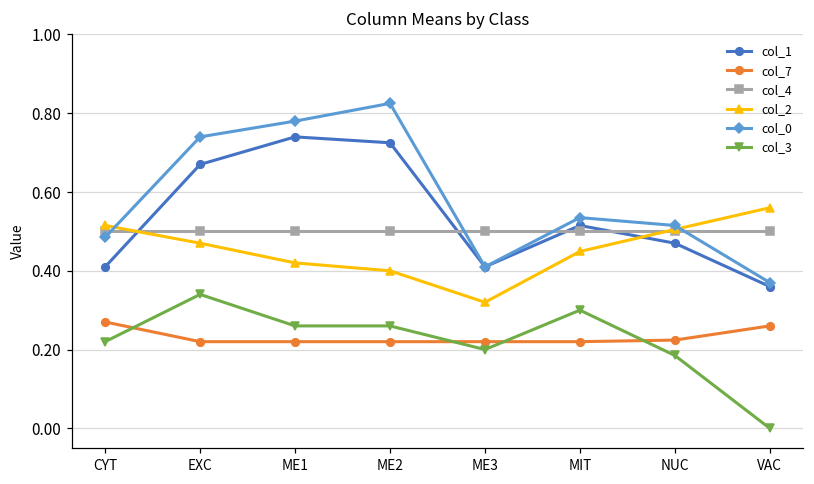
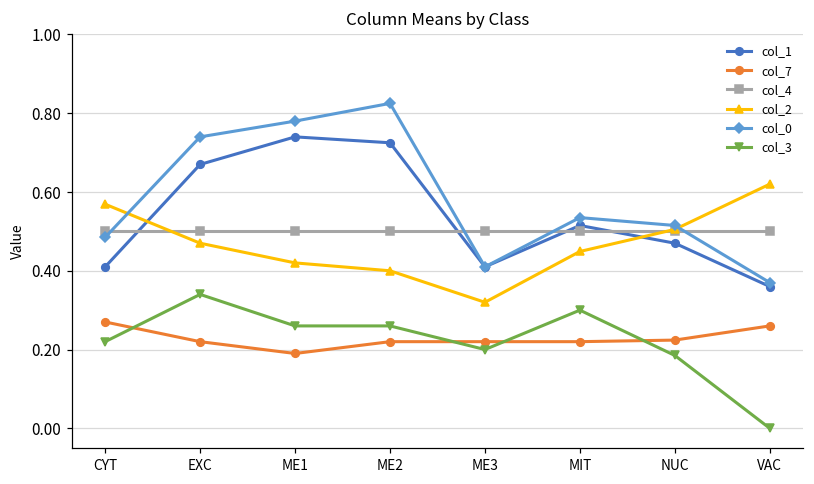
col_2, CYT: 0.52 -> 0.57
col_7, ME1: 0.22 -> 0.19
col_2, VAC: 0.56 -> 0.62
